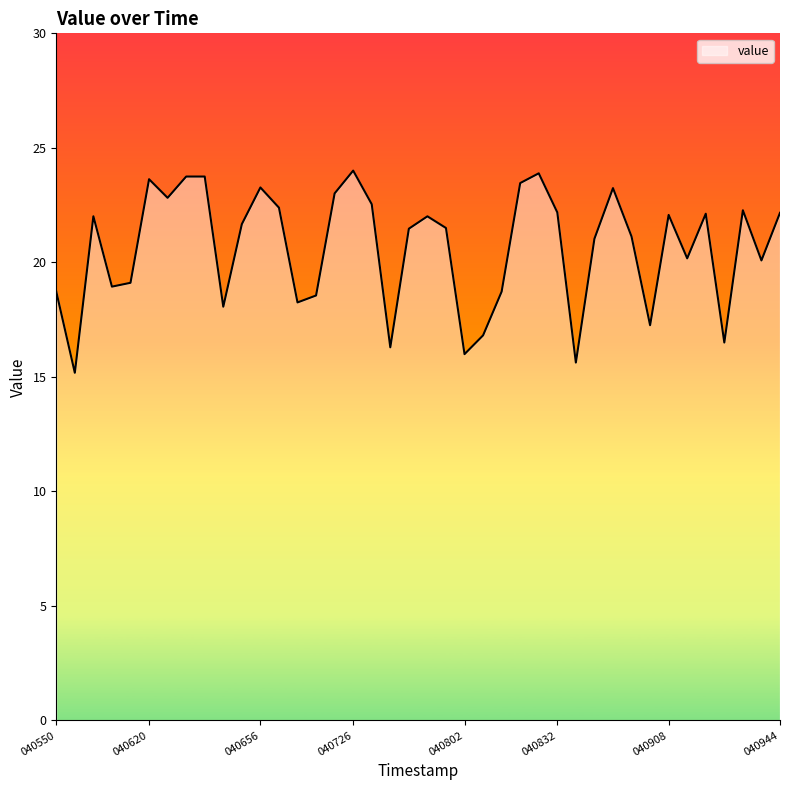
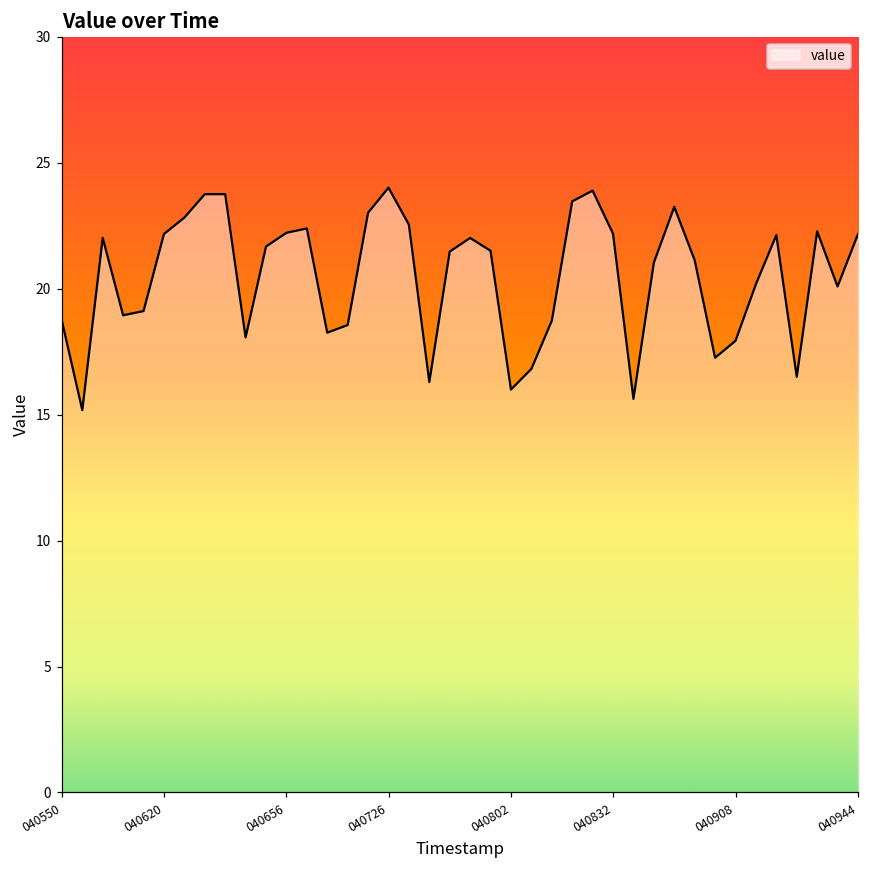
040620: 23.6 -> 22.2
040656: 23.3 -> 22.2
040908: 22.1 -> 17.9
